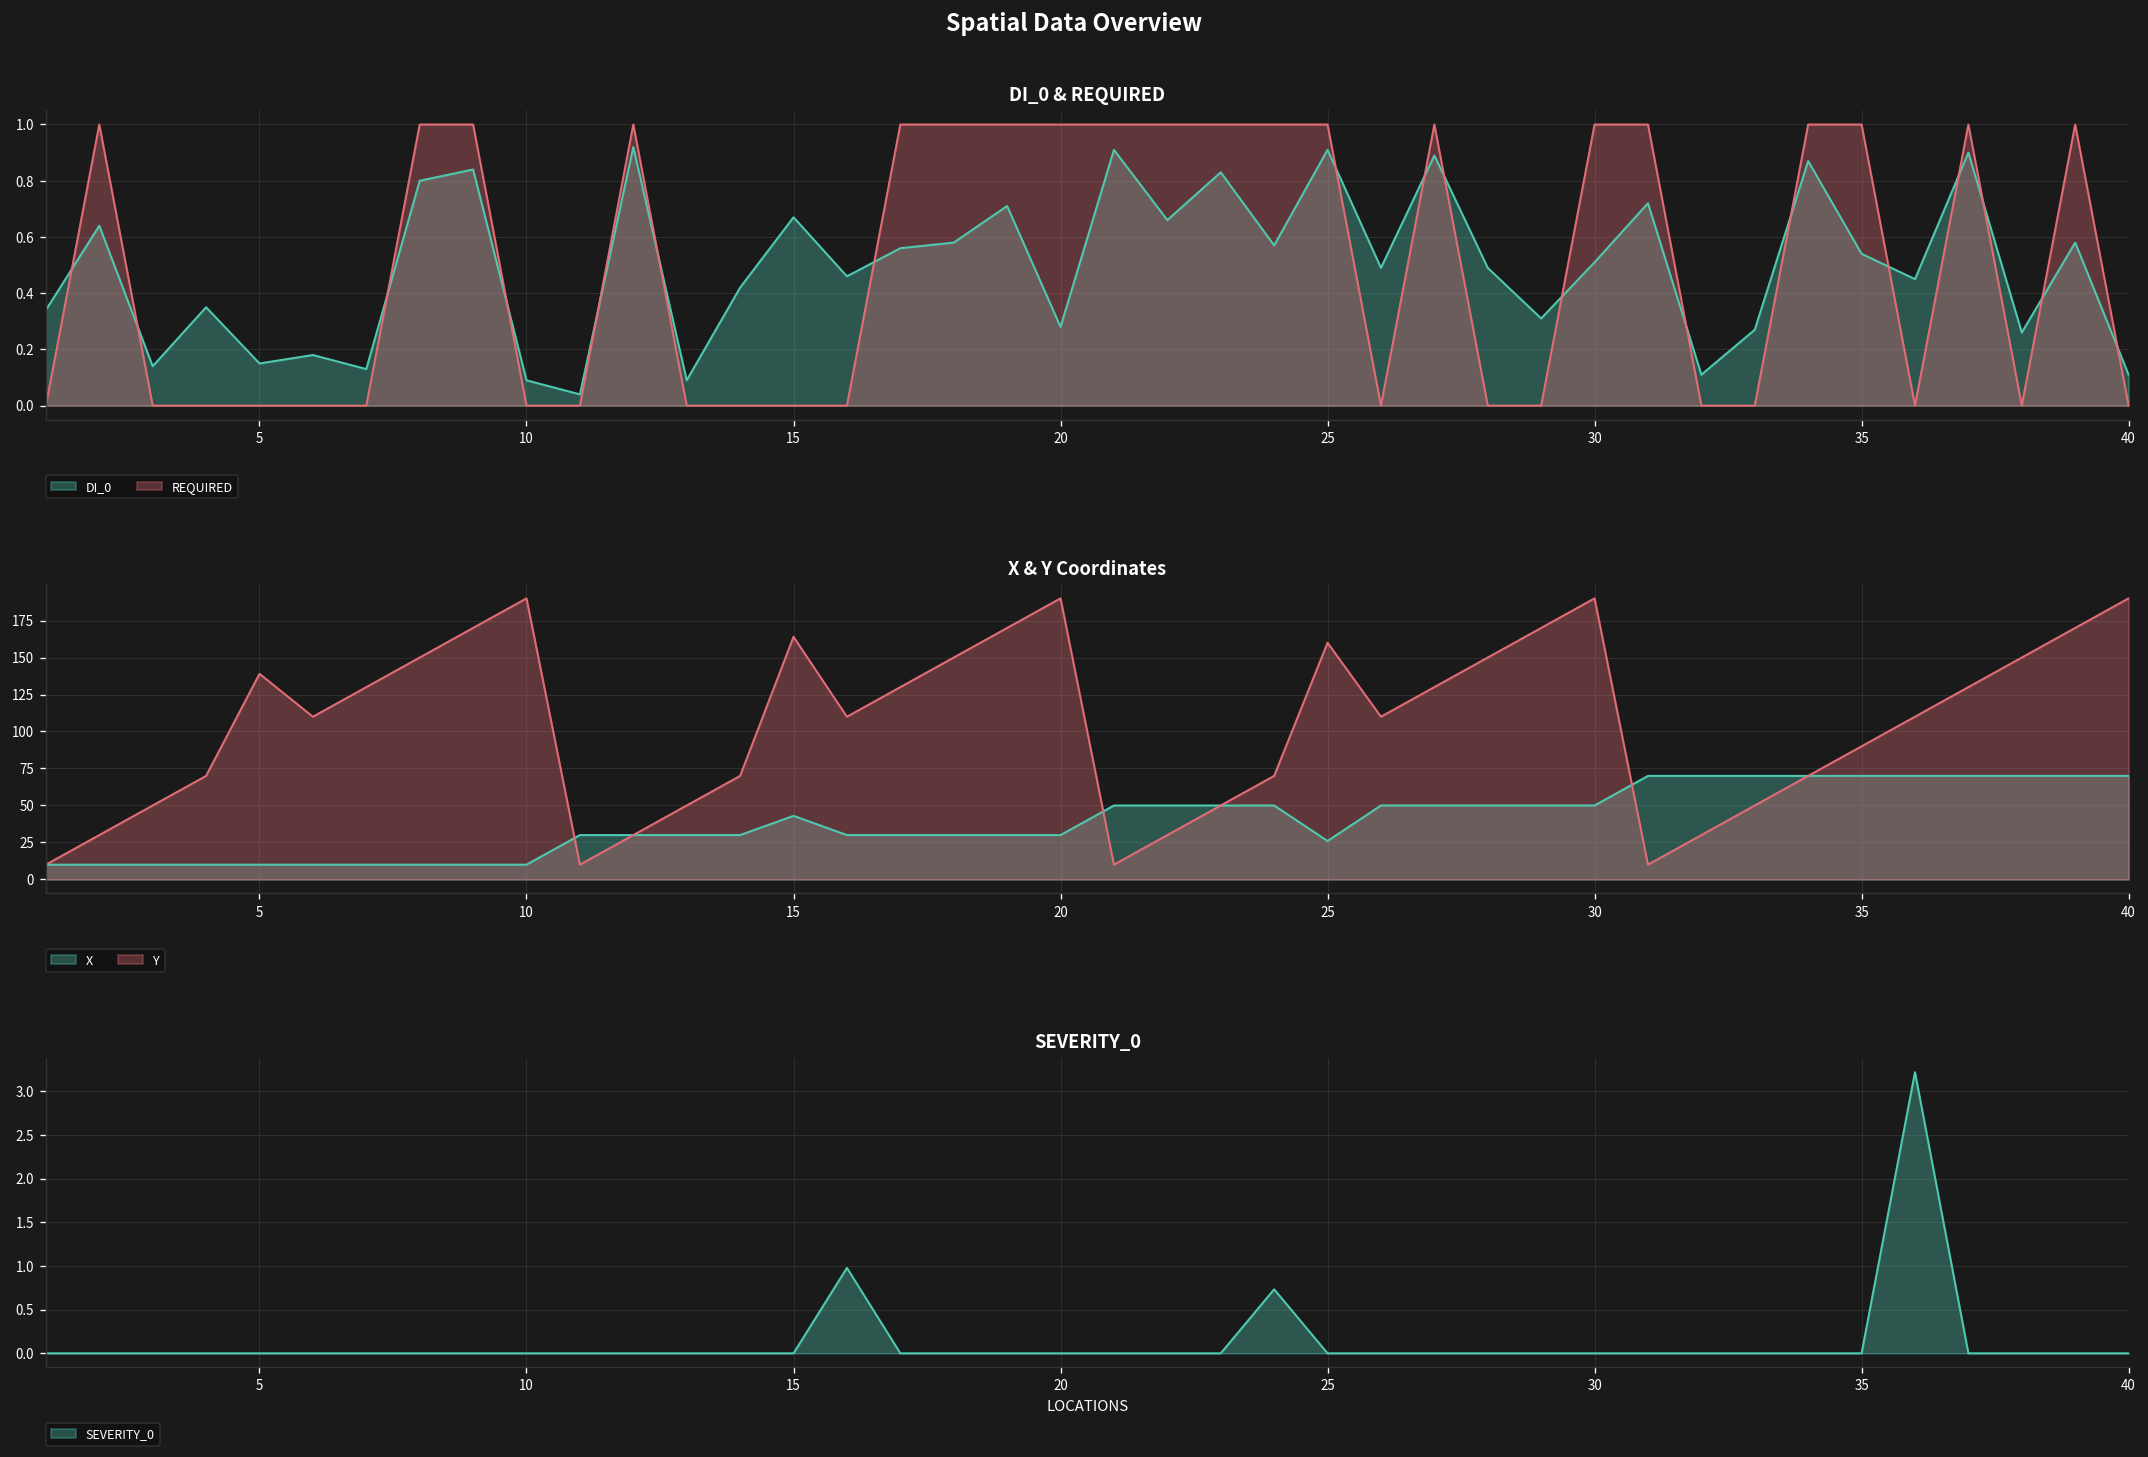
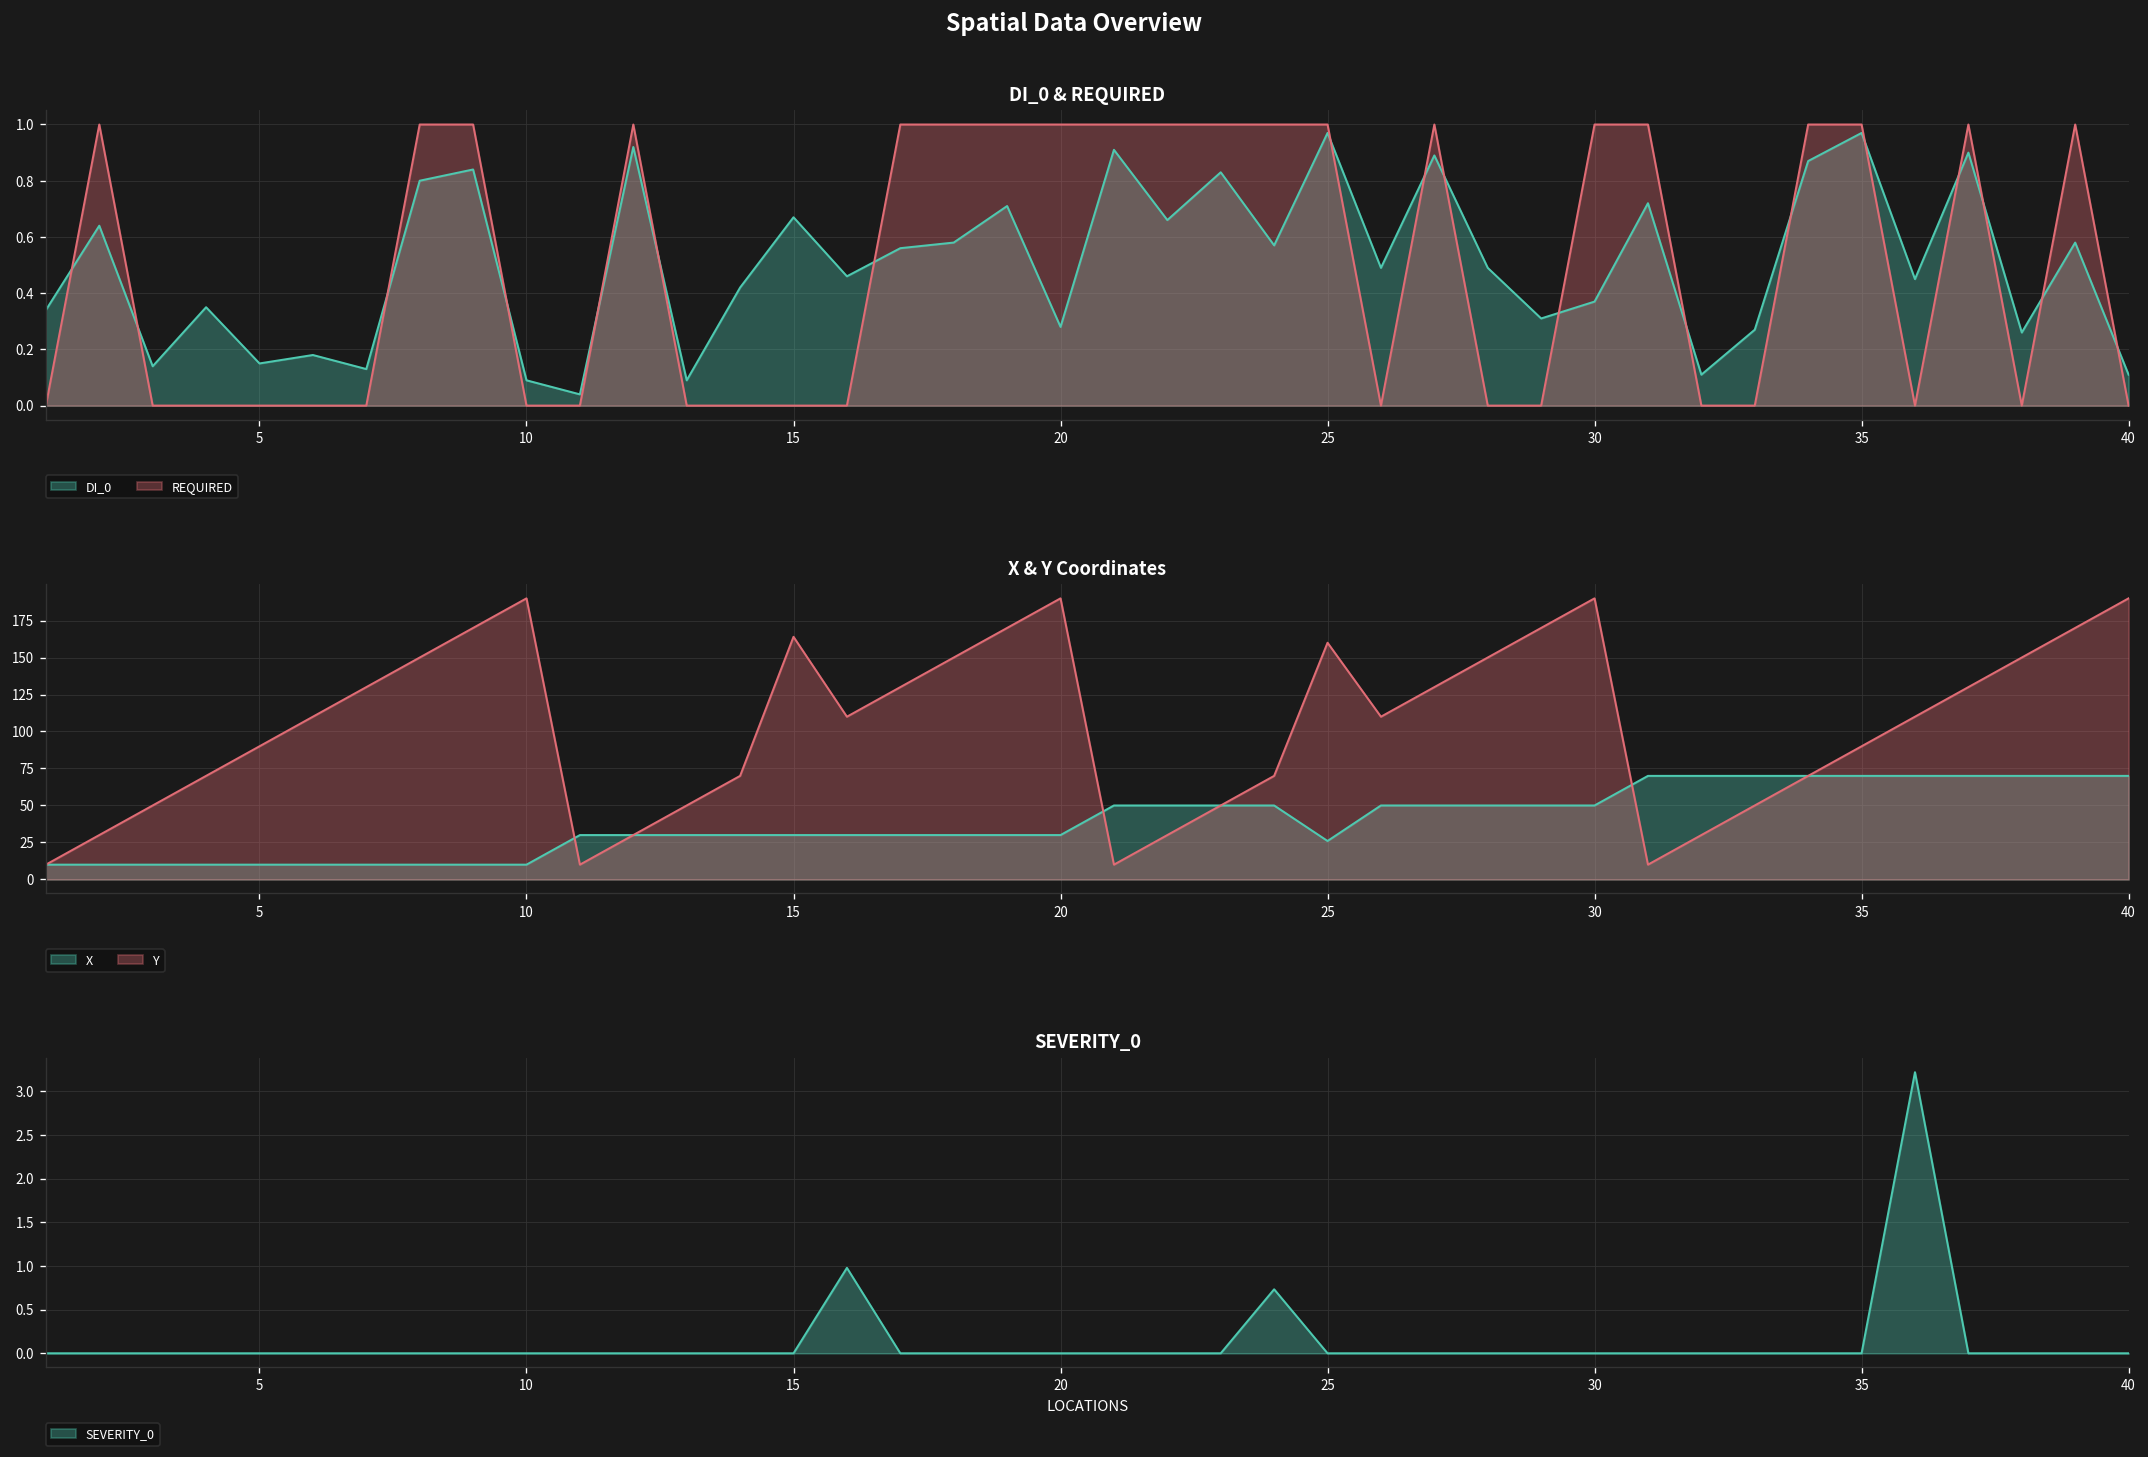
DI_0 & REQUIRED, DI_0, 25: 0.91 -> 0.97
DI_0 & REQUIRED, DI_0, 30: 0.51 -> 0.37
DI_0 & REQUIRED, DI_0, 35: 0.54 -> 0.97
X & Y Coordinates, Y, 5: 139 -> 90
X & Y Coordinates, X, 15: 43 -> 30
